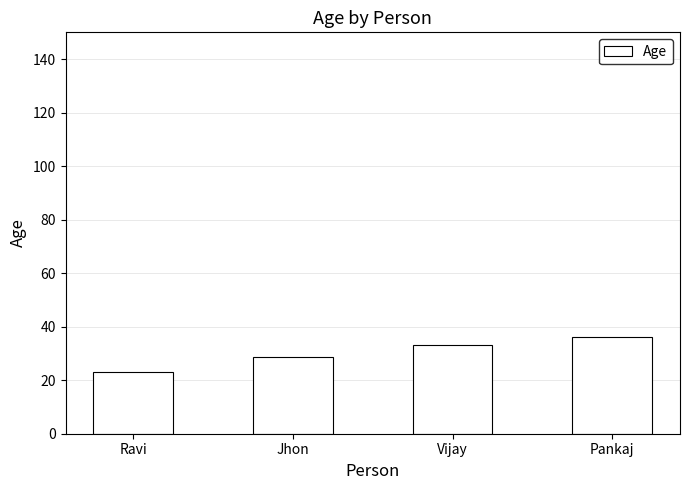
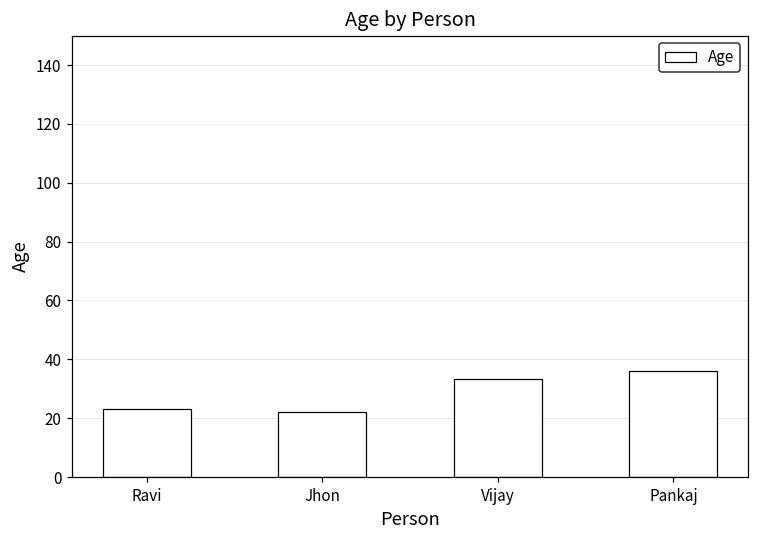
Jhon: 29 -> 22
